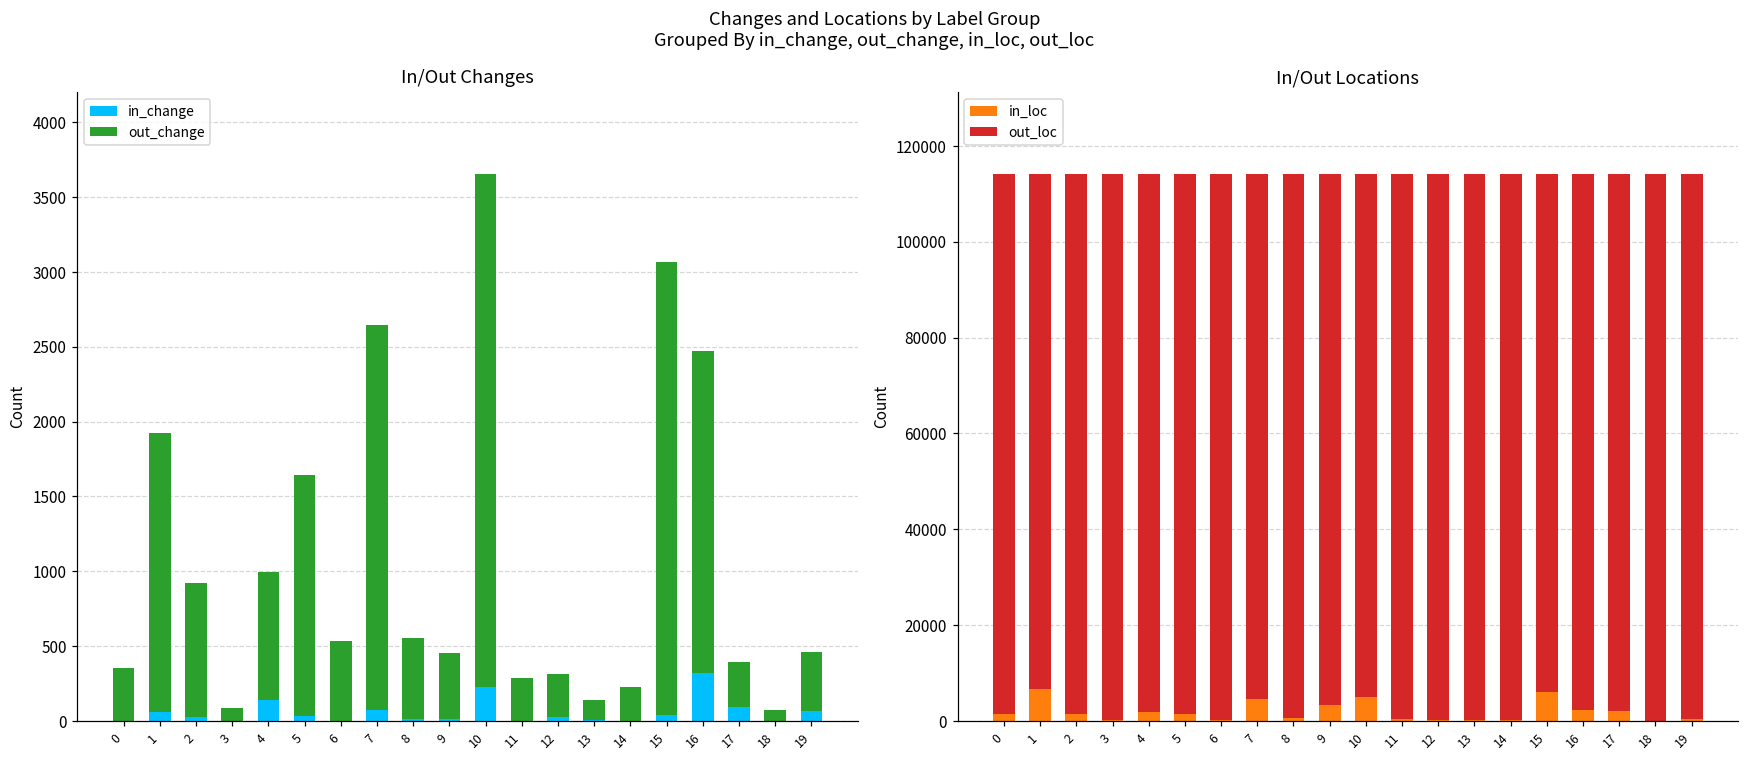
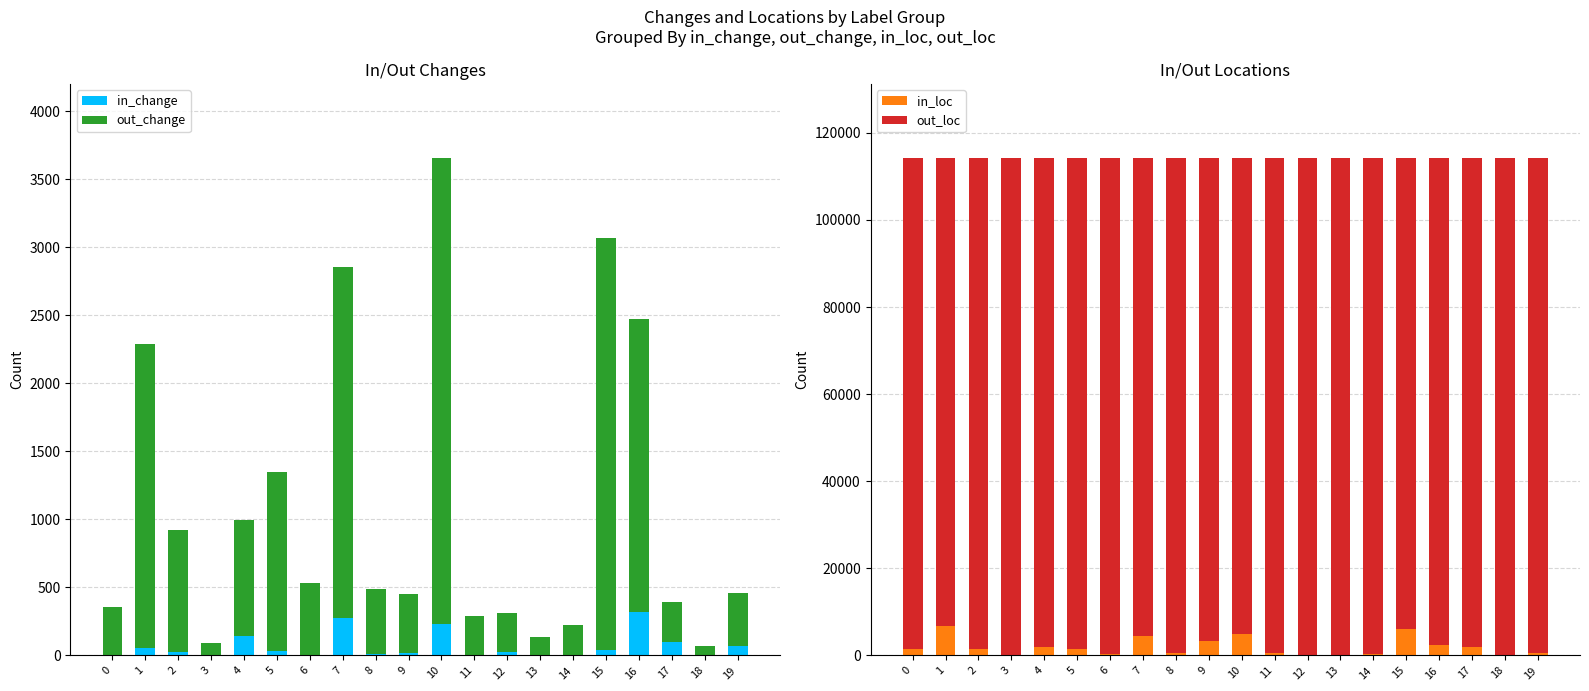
In/Out Changes, out_change, 1: 1870 -> 2230
In/Out Changes, out_change, 5: 1610 -> 1320
In/Out Changes, in_change, 7: 80 -> 280
In/Out Changes, out_change, 8: 540 -> 470
